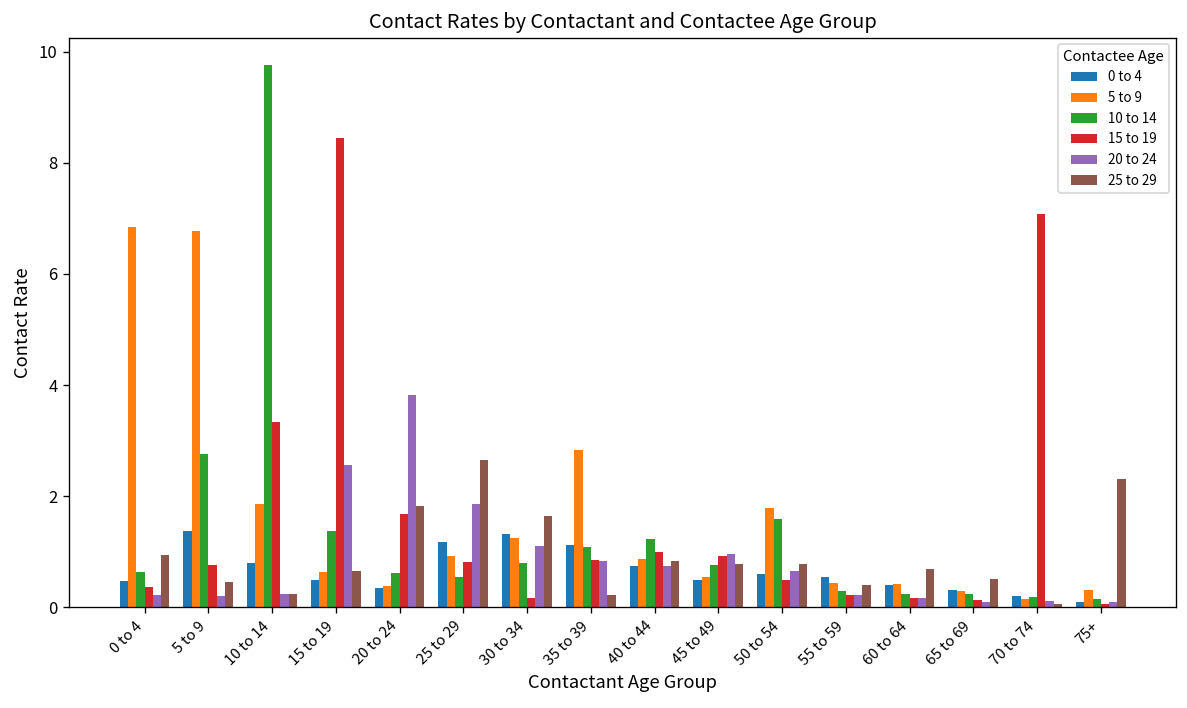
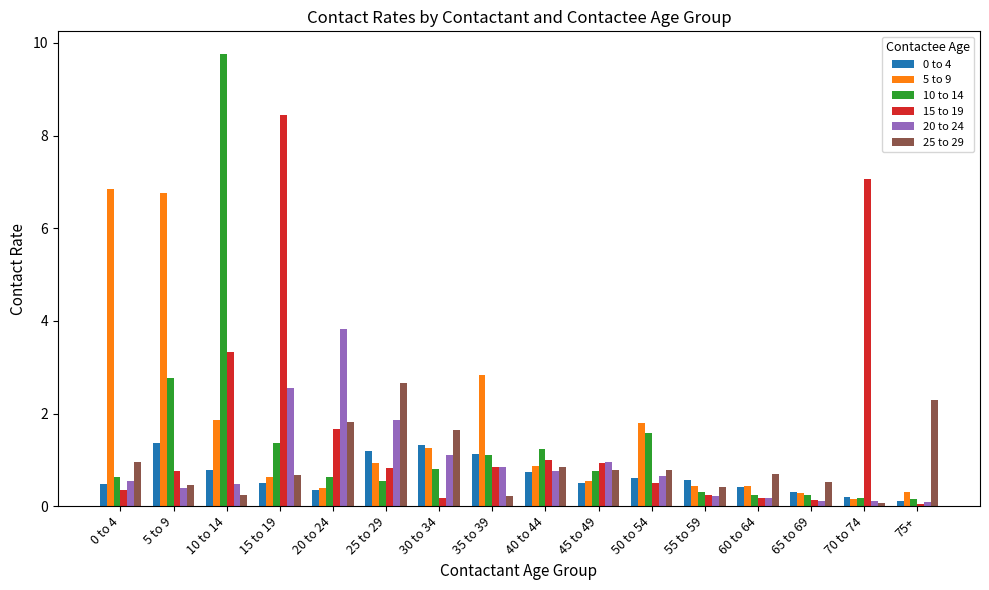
20 to 24, 0 to 4: 0.2 -> 0.5
20 to 24, 5 to 9: 0.2 -> 0.4
20 to 24, 10 to 14: 0.2 -> 0.5
